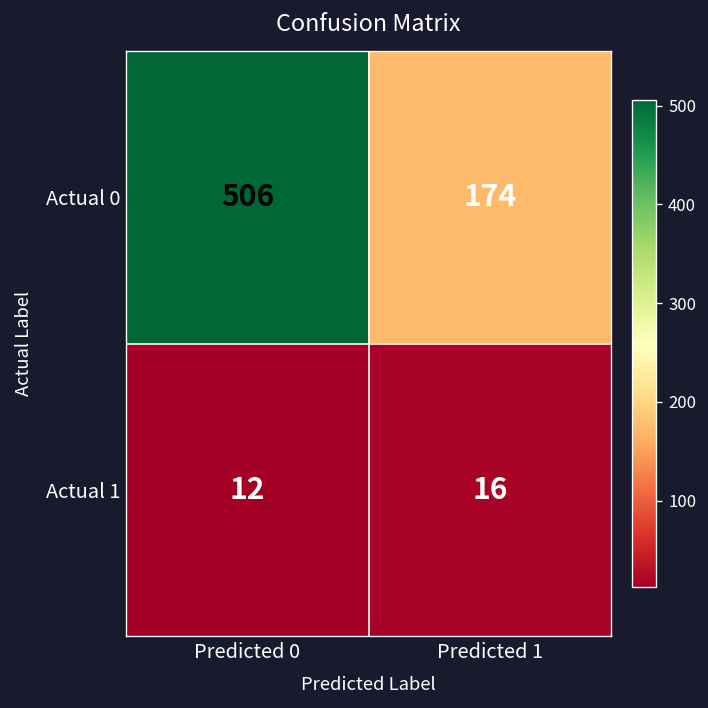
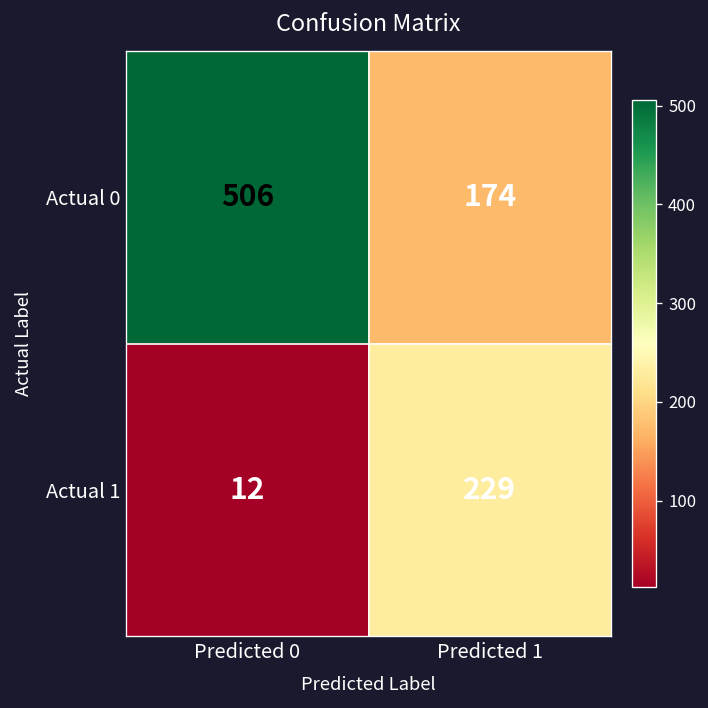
Actual 1, Predicted 1: 16 -> 229
